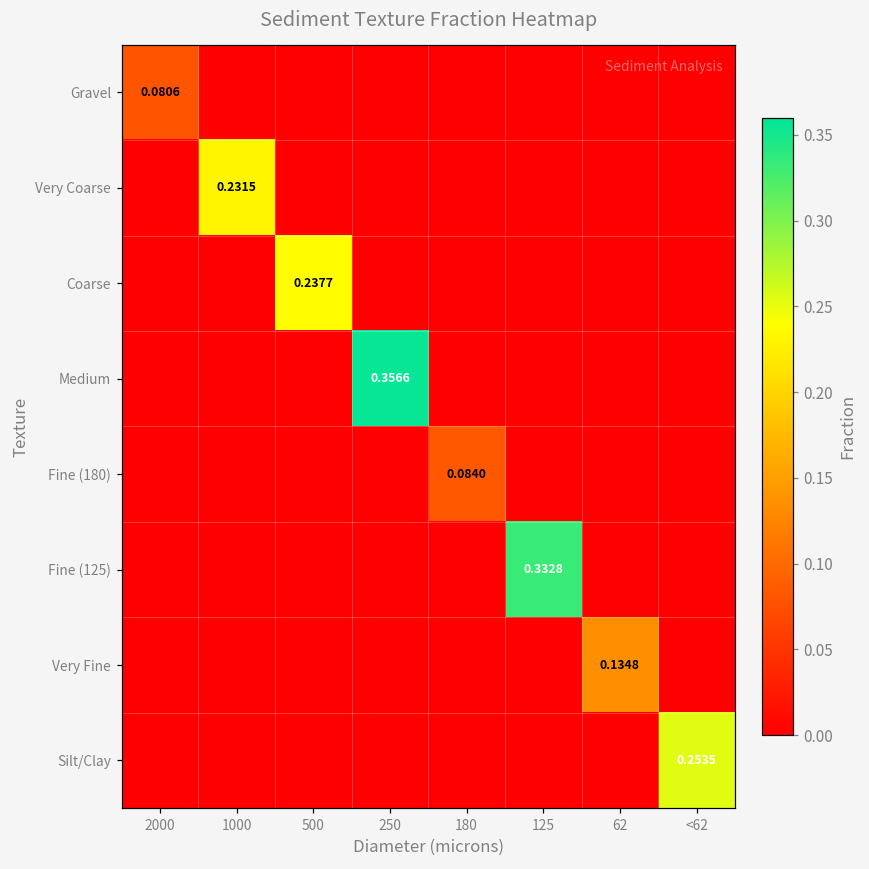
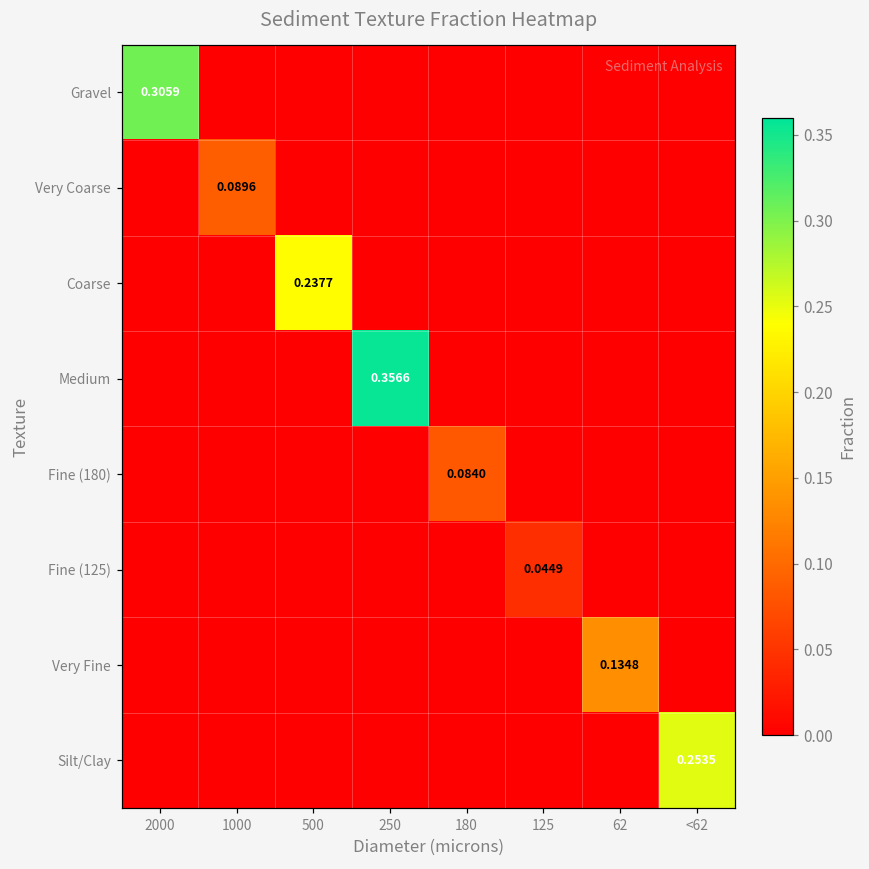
Gravel, 2000: 0.0806 -> 0.3059
Very Coarse, 1000: 0.2315 -> 0.0896
Fine (125), 125: 0.3328 -> 0.0449
